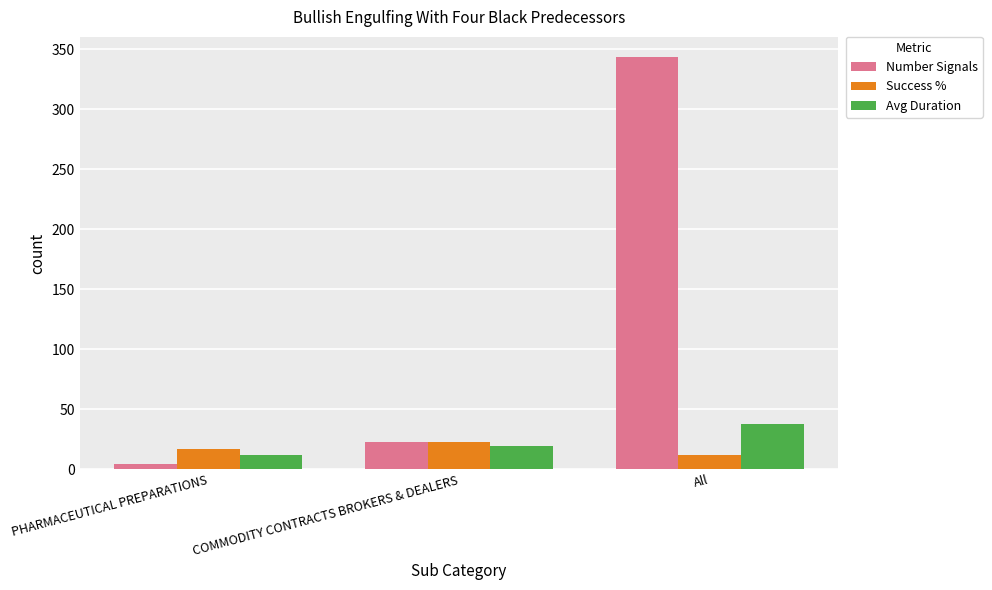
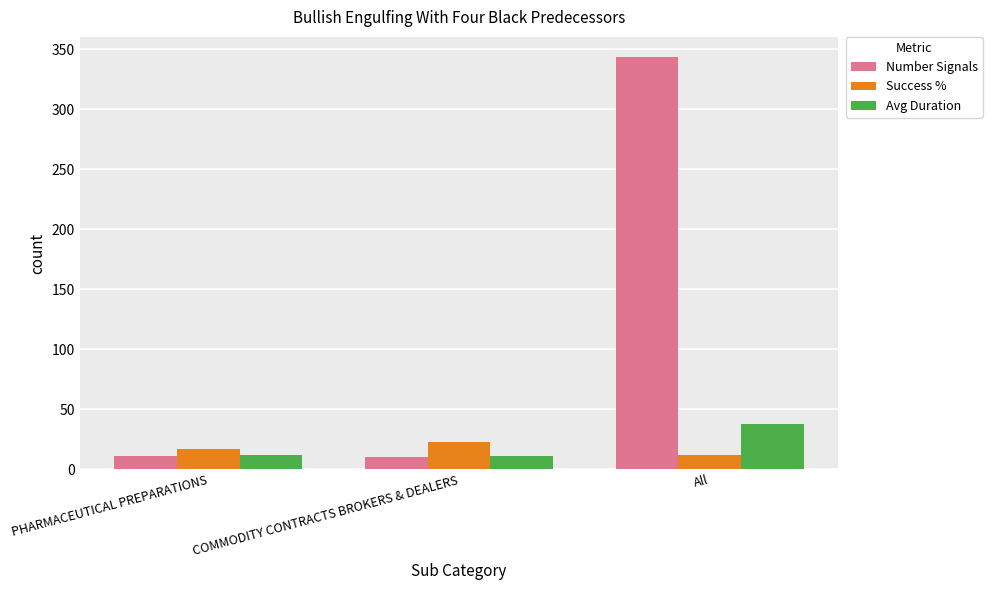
Number Signals, PHARMACEUTICAL PREPARATIONS: 4 -> 11
Number Signals, COMMODITY CONTRACTS BROKERS & DEALERS: 23 -> 10
Avg Duration, COMMODITY CONTRACTS BROKERS & DEALERS: 19 -> 11
